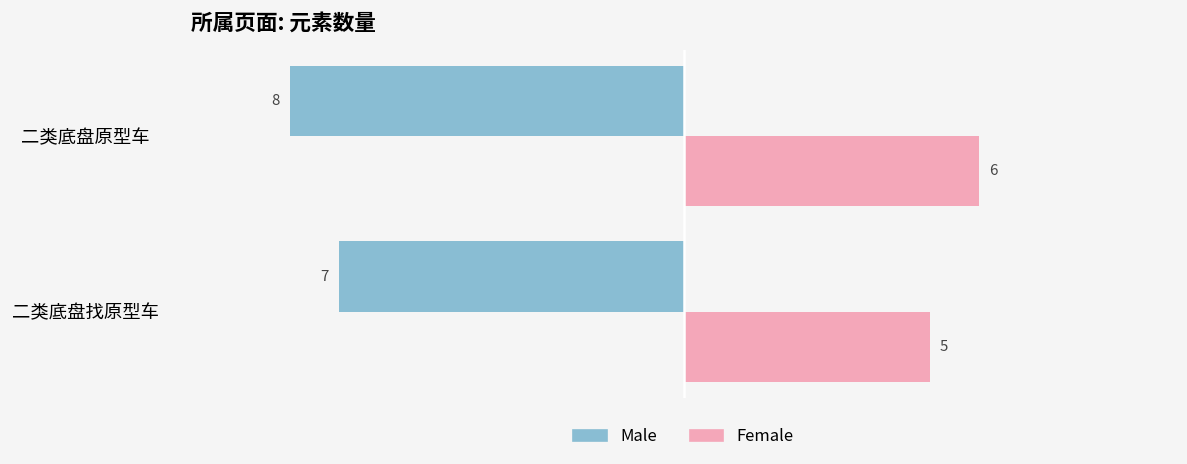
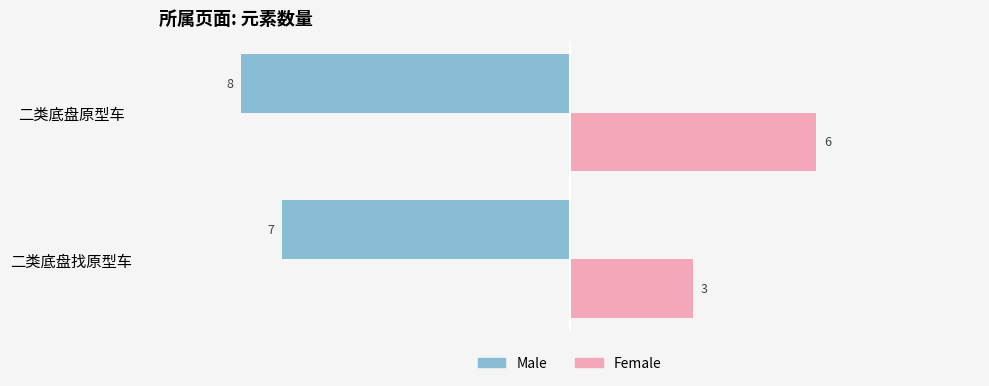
Female, 二类底盘找原型车: 5 -> 3
